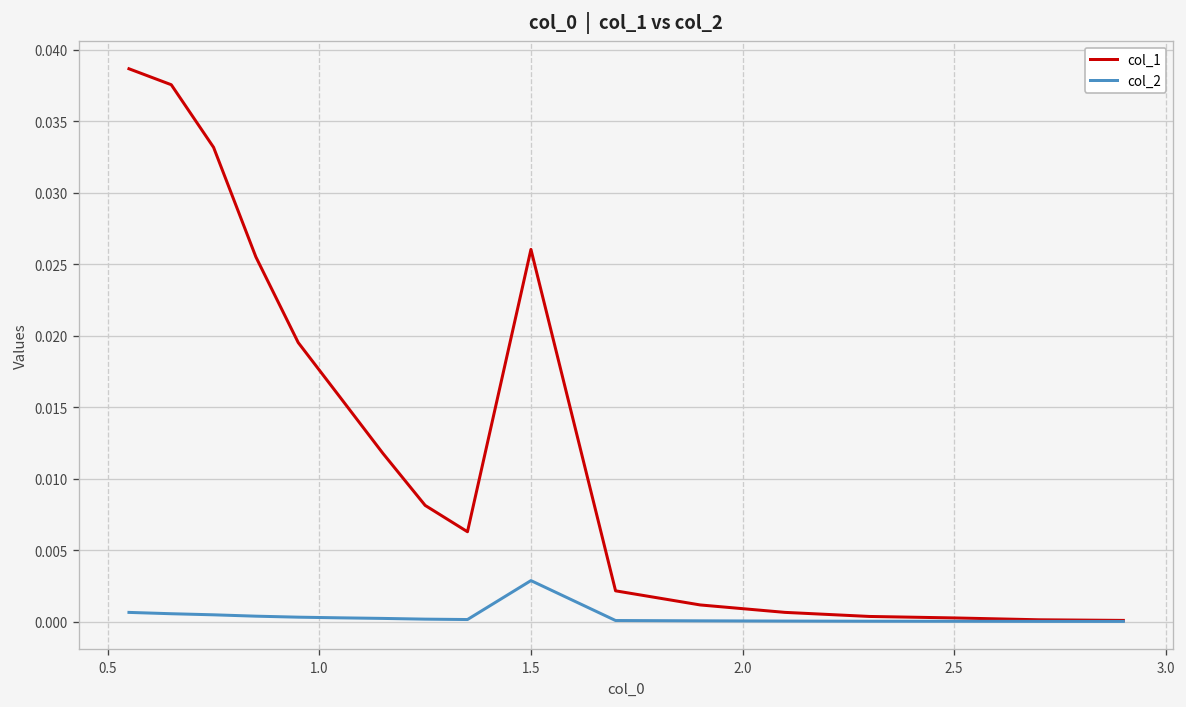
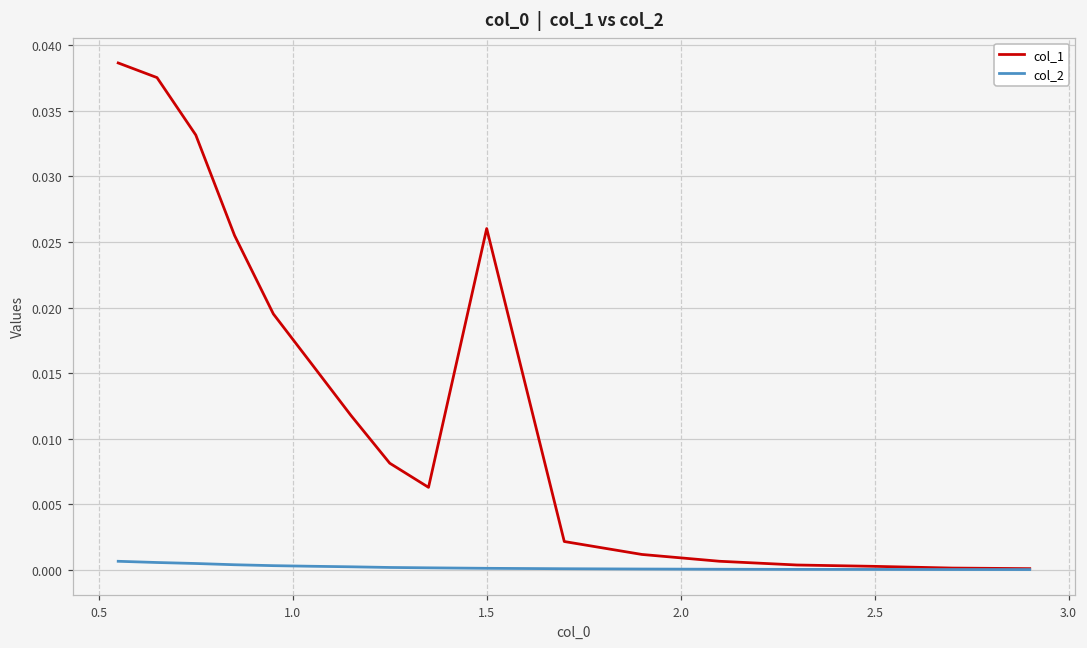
col_2, 1.5: 0.0029 -> 0.0001
